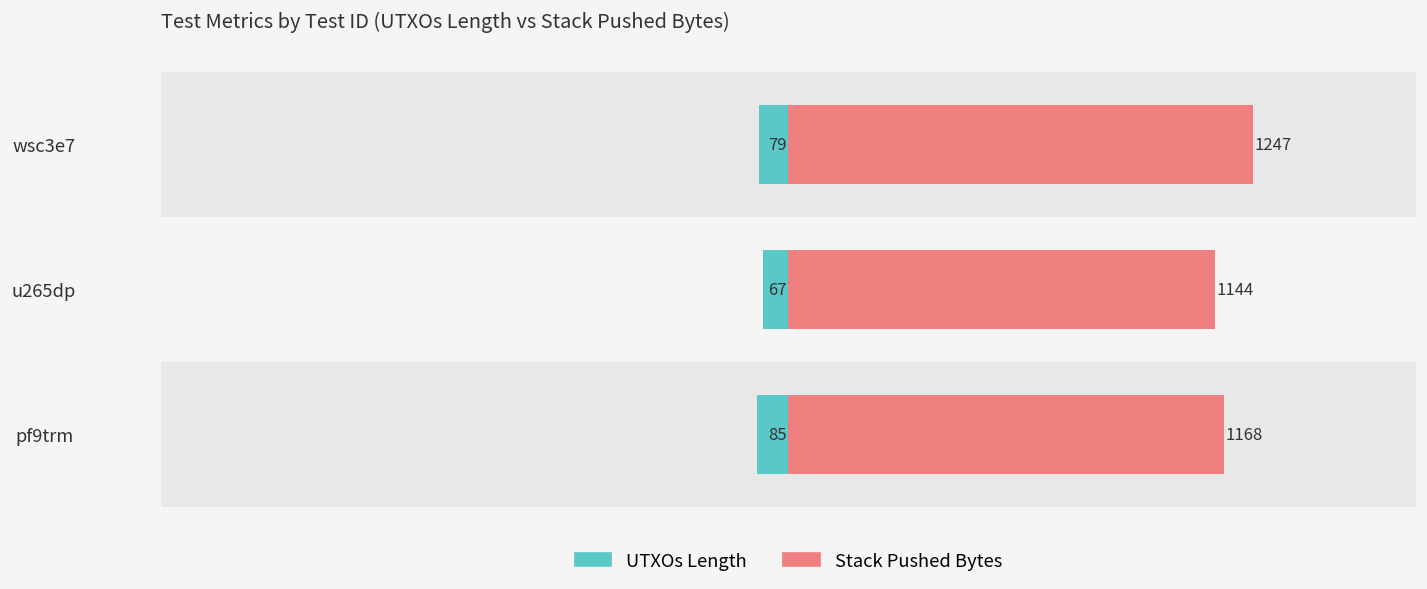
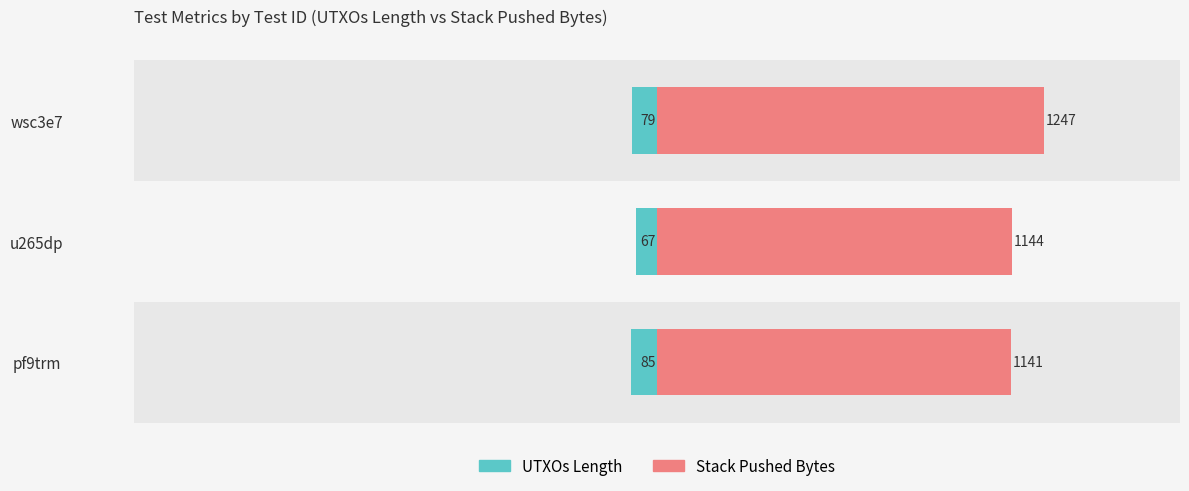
Stack Pushed Bytes, pf9trm: 1168 -> 1141
